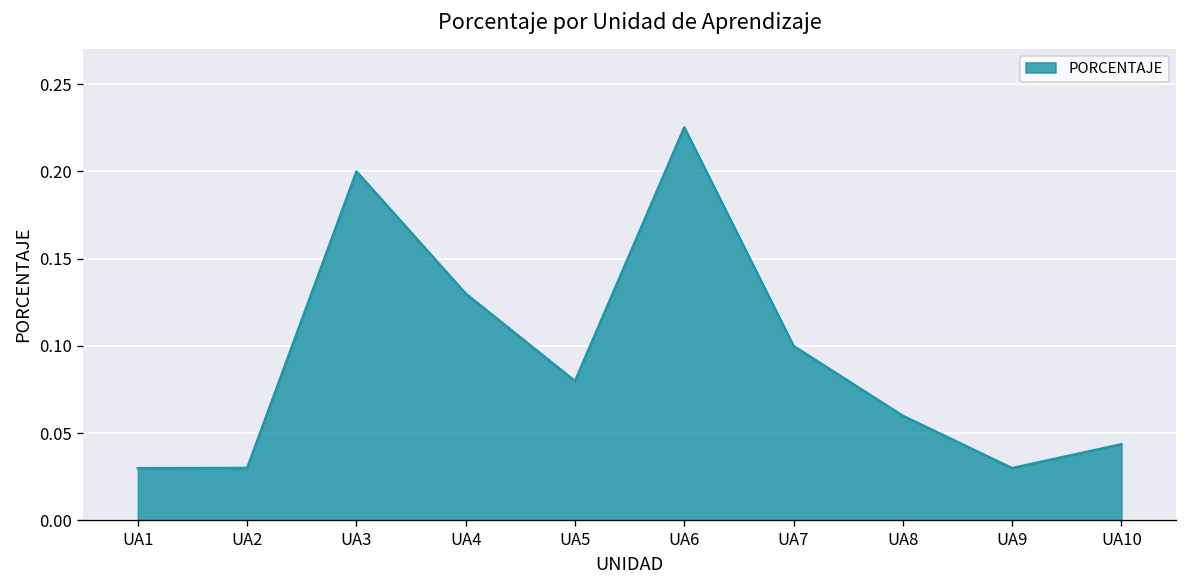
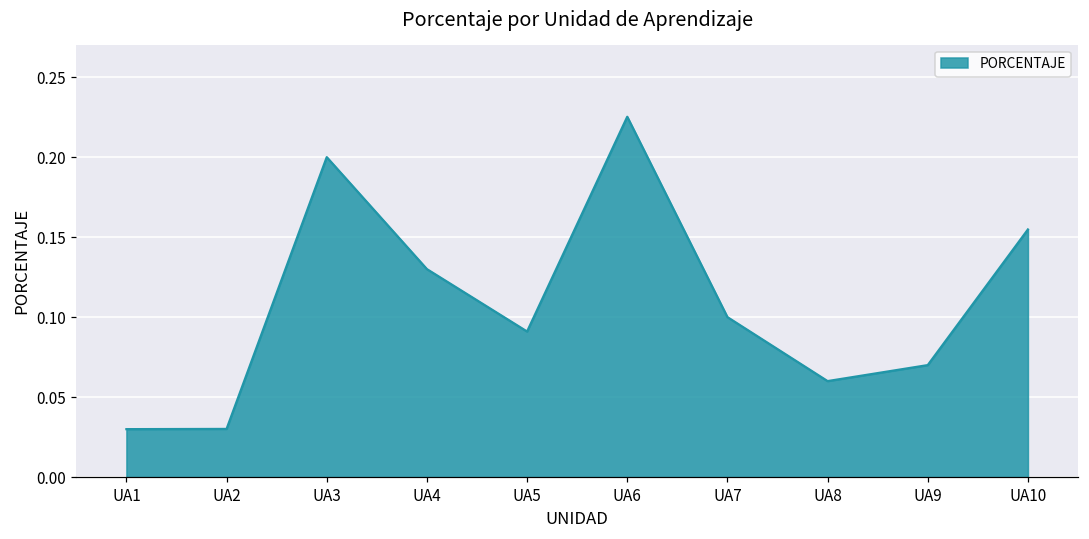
UA5: 0.080 -> 0.091
UA9: 0.03 -> 0.07
UA10: 0.044 -> 0.155
